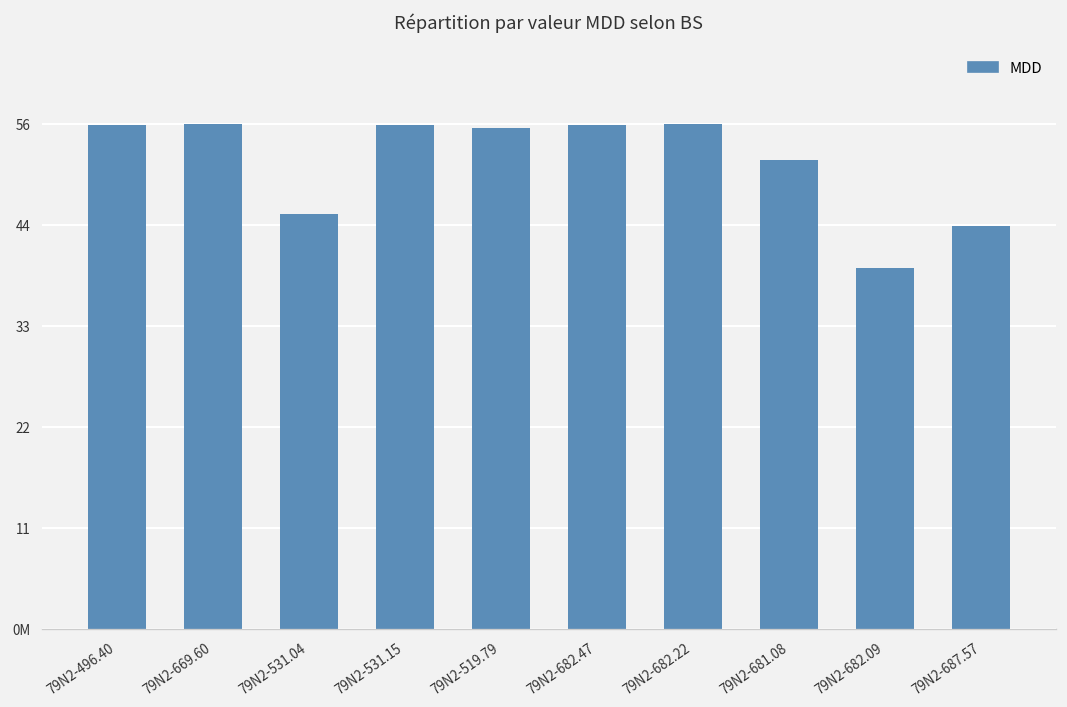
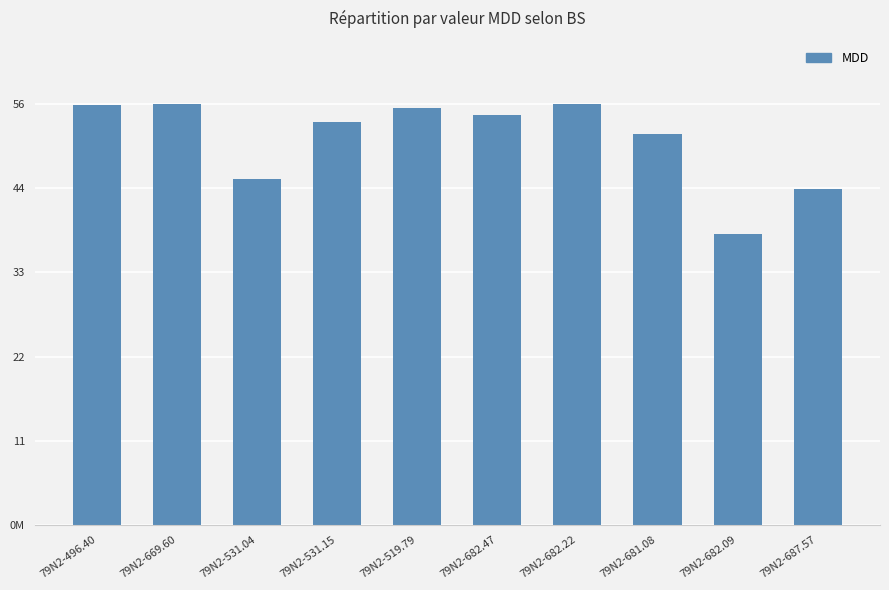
79N2-531.15: 56 -> 54
79N2-682.47: 56 -> 55
79N2-682.09: 40 -> 39
